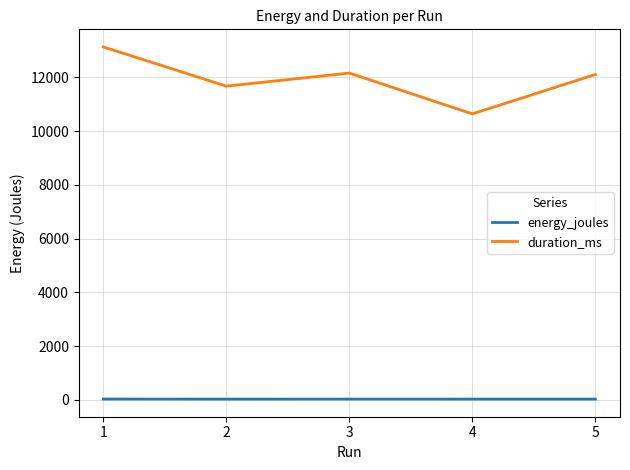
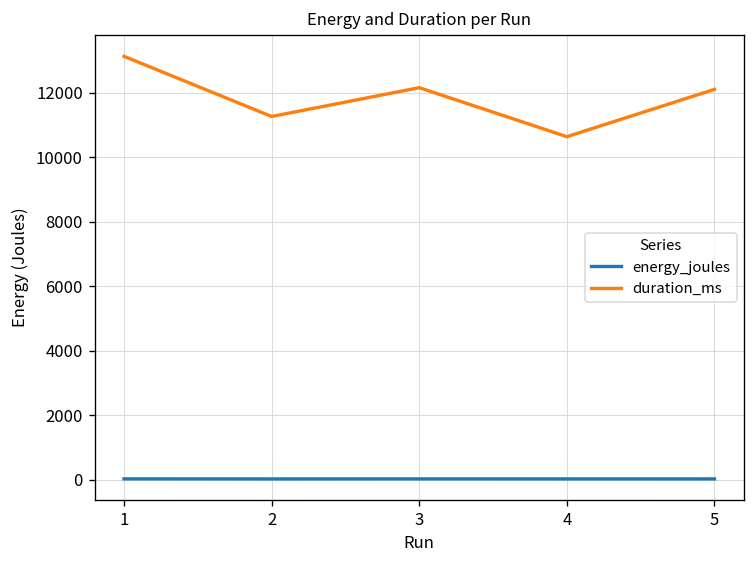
duration_ms, 2: 11700 -> 11300
